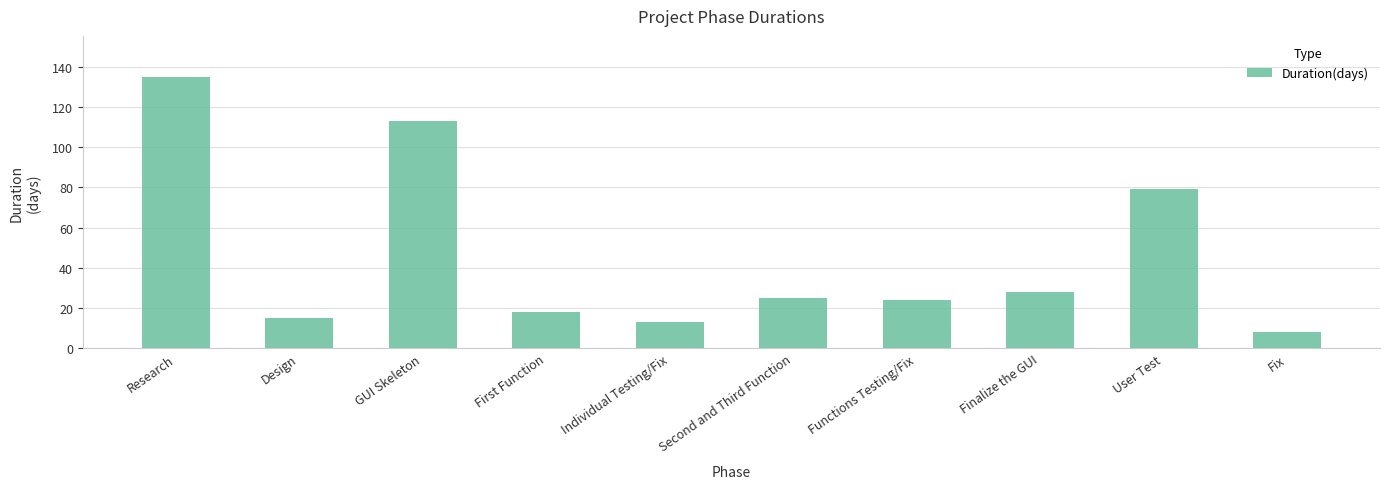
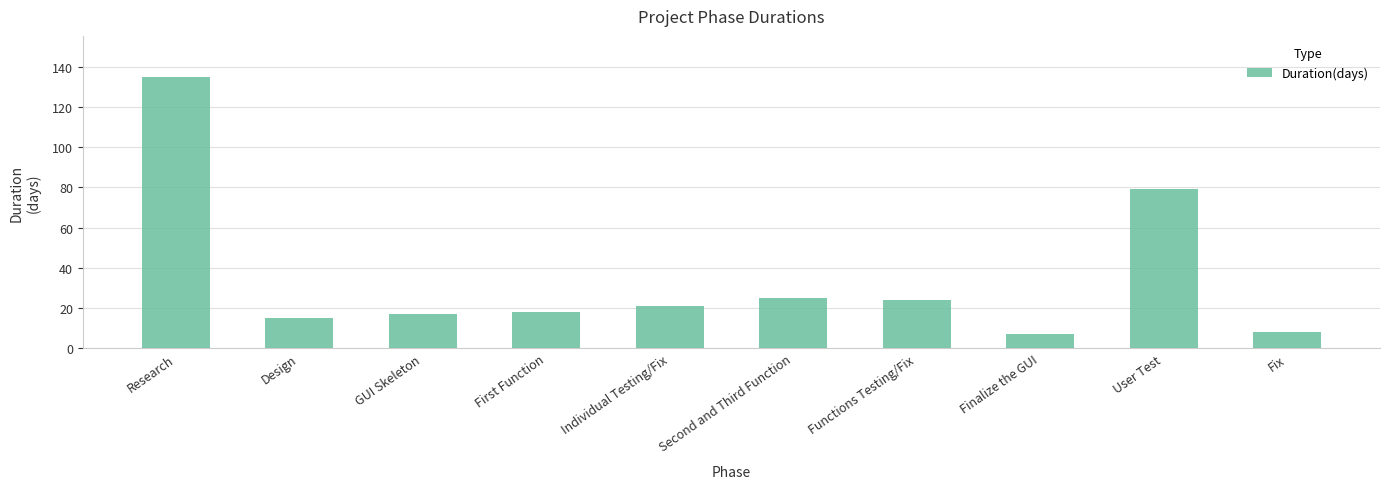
GUI Skeleton: 113 -> 17
Individual Testing/Fix: 13 -> 21
Finalize the GUI: 28 -> 7
